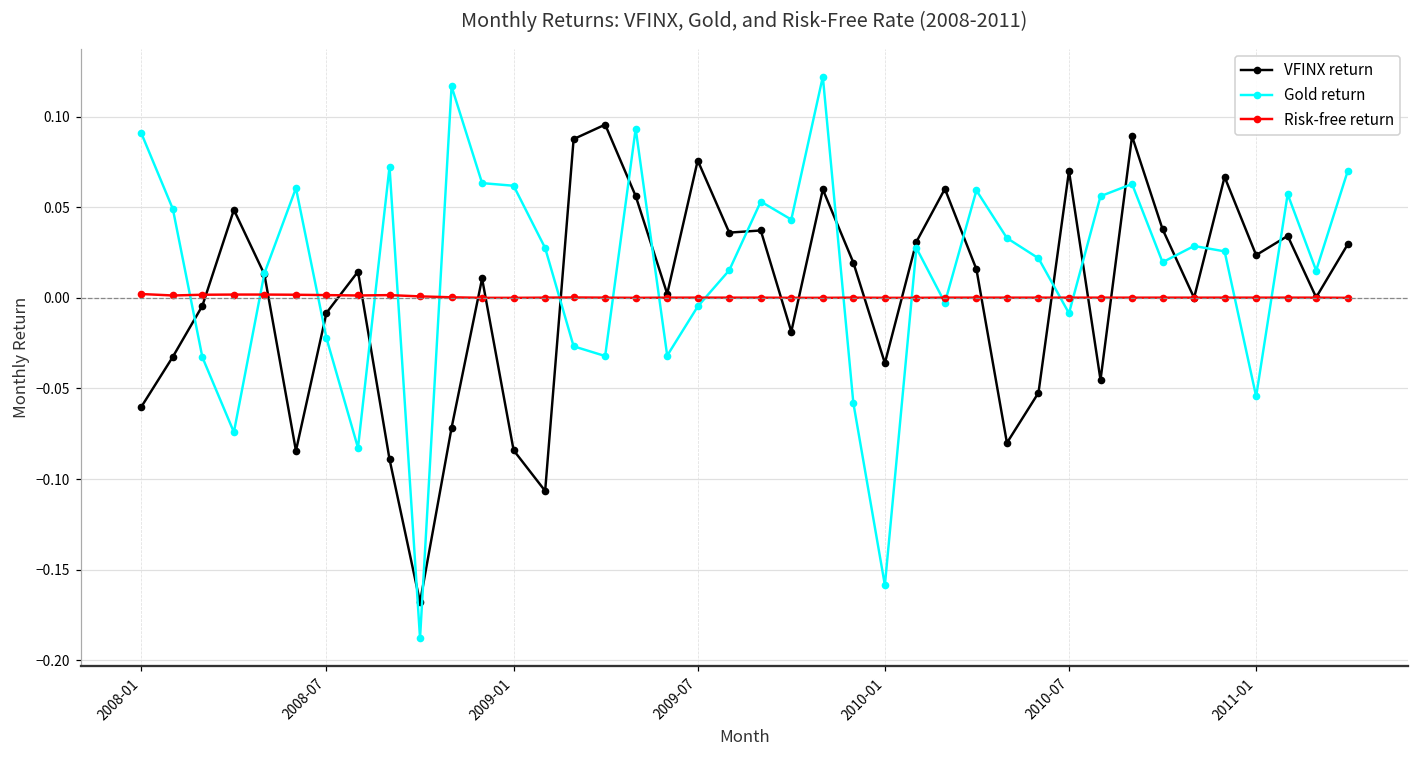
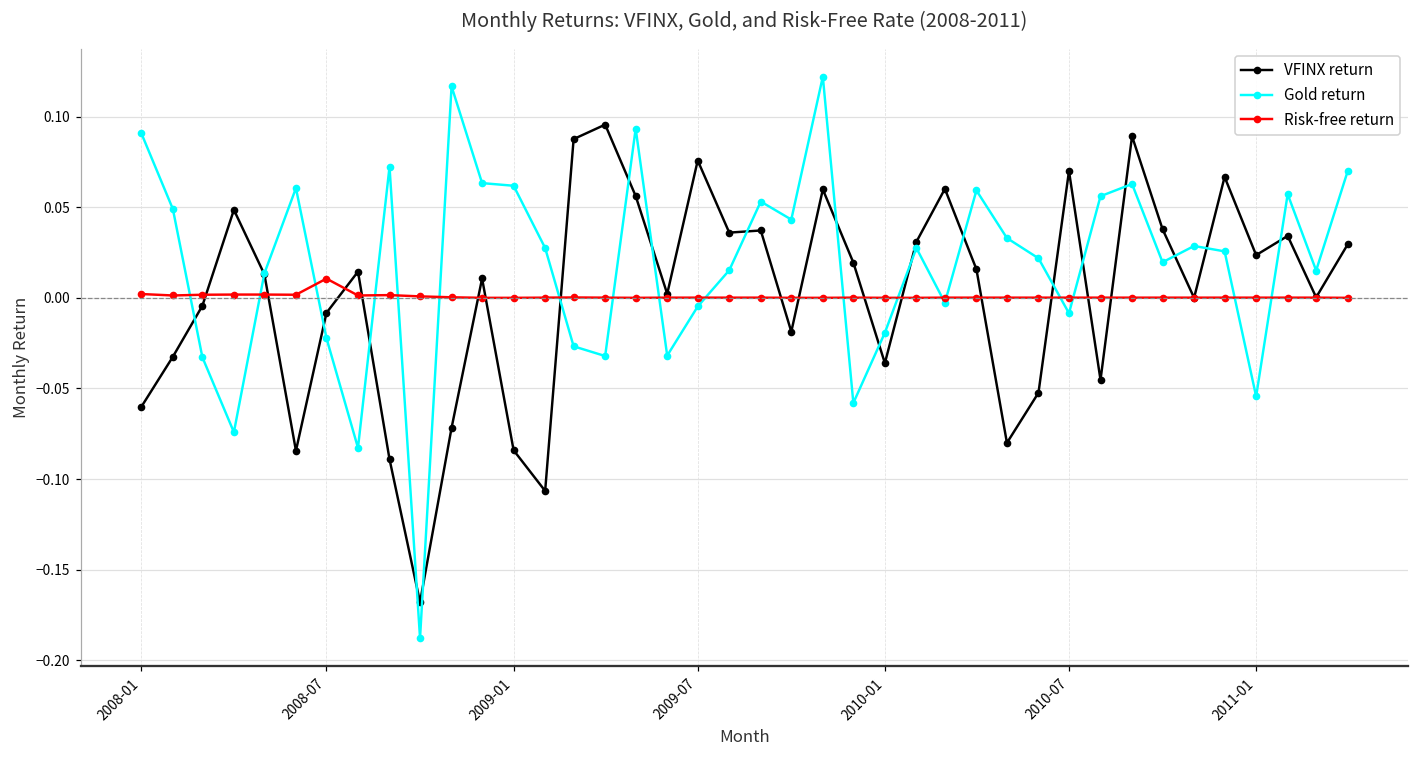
Risk-free return, 2008-07: 0.002 -> 0.011
Gold return, 2010-01: -0.159 -> -0.019
